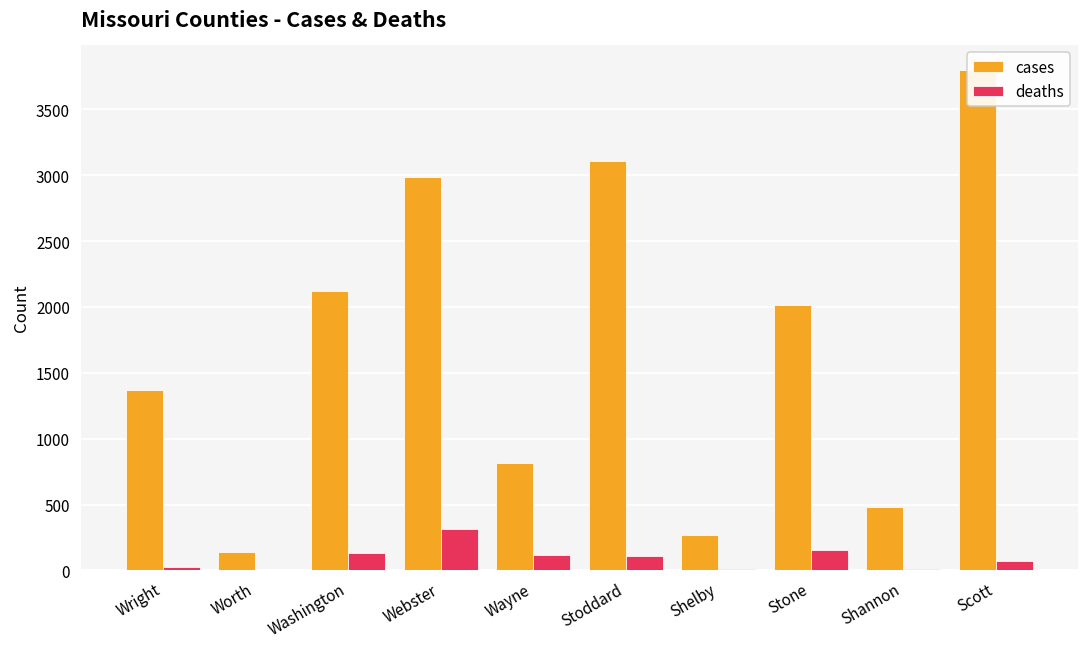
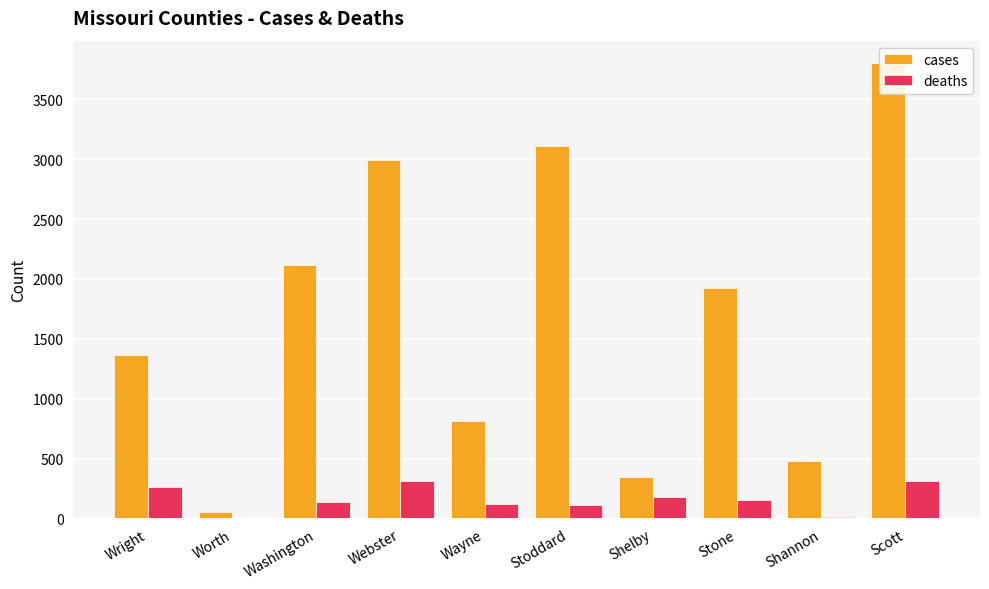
deaths, Wright: 30 -> 270
cases, Worth: 140 -> 60
cases, Shelby: 270 -> 350
deaths, Shelby: 10 -> 180
cases, Stone: 2020 -> 1930
deaths, Scott: 80 -> 310
